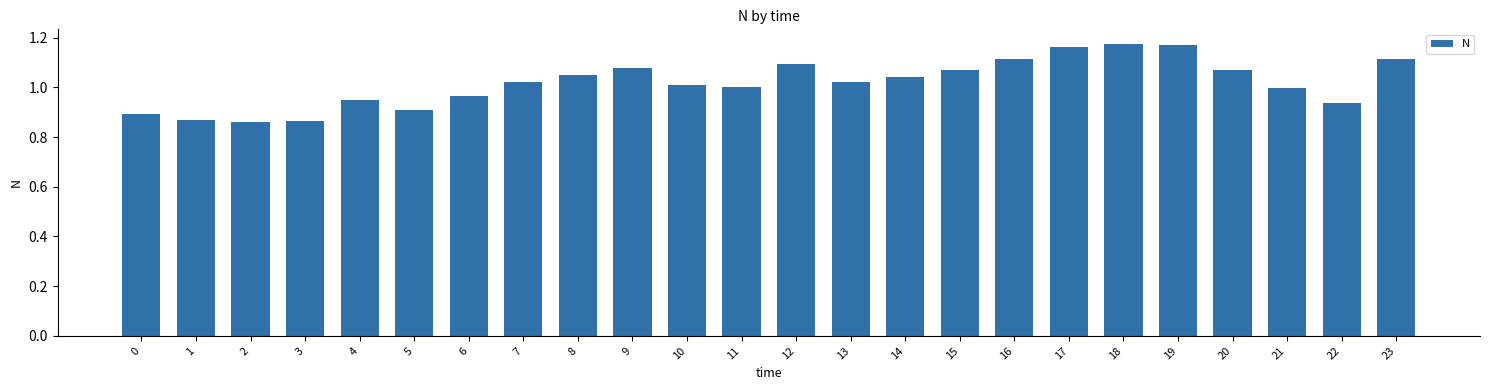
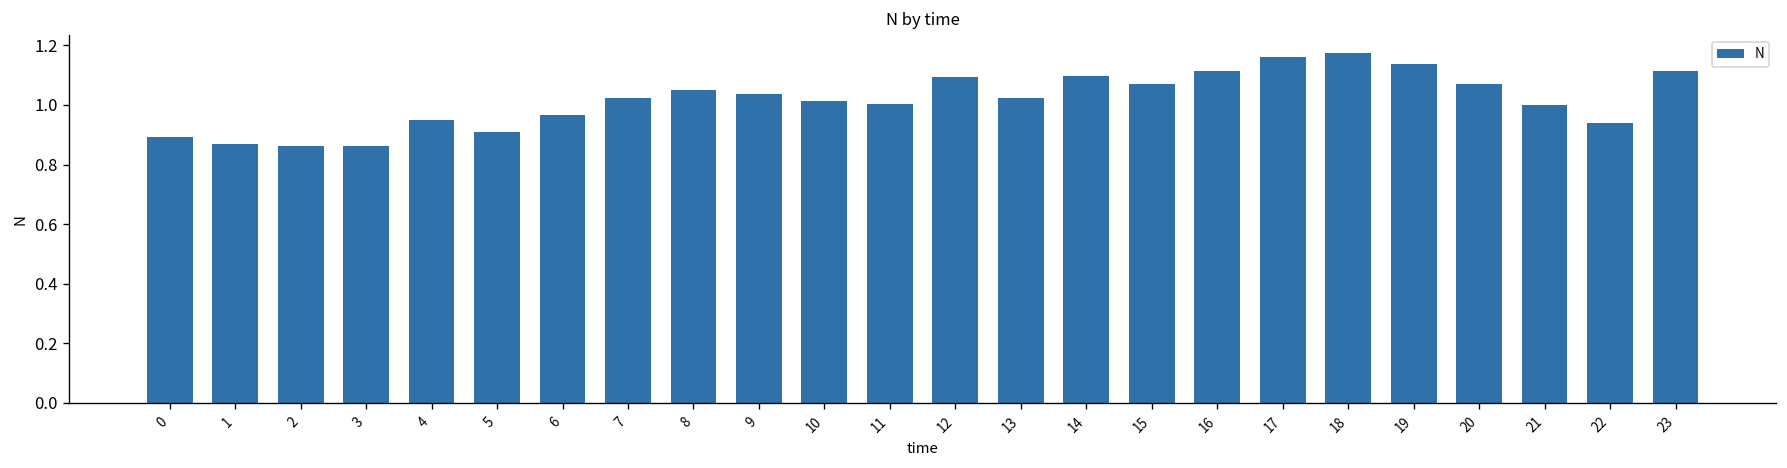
9: 1.08 -> 1.04
14: 1.04 -> 1.10
19: 1.17 -> 1.14
